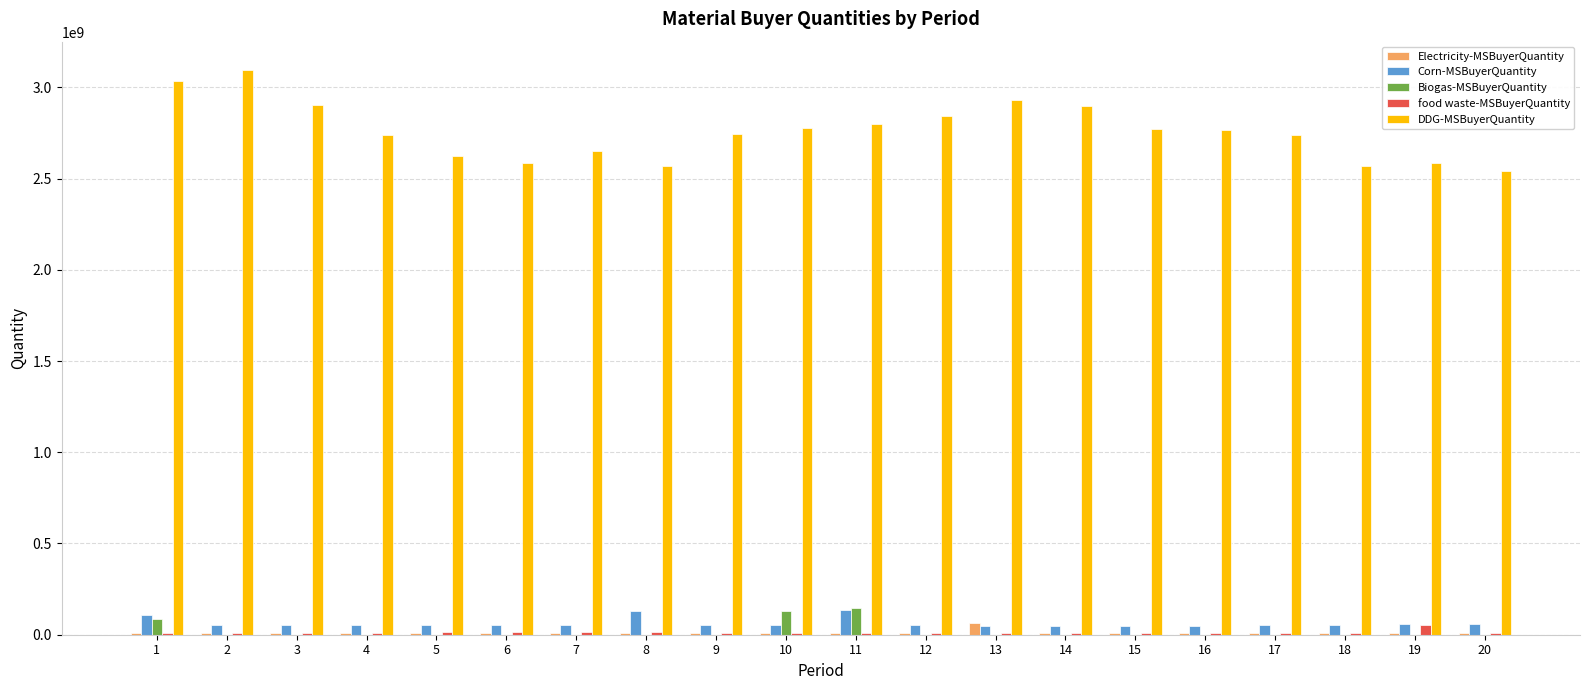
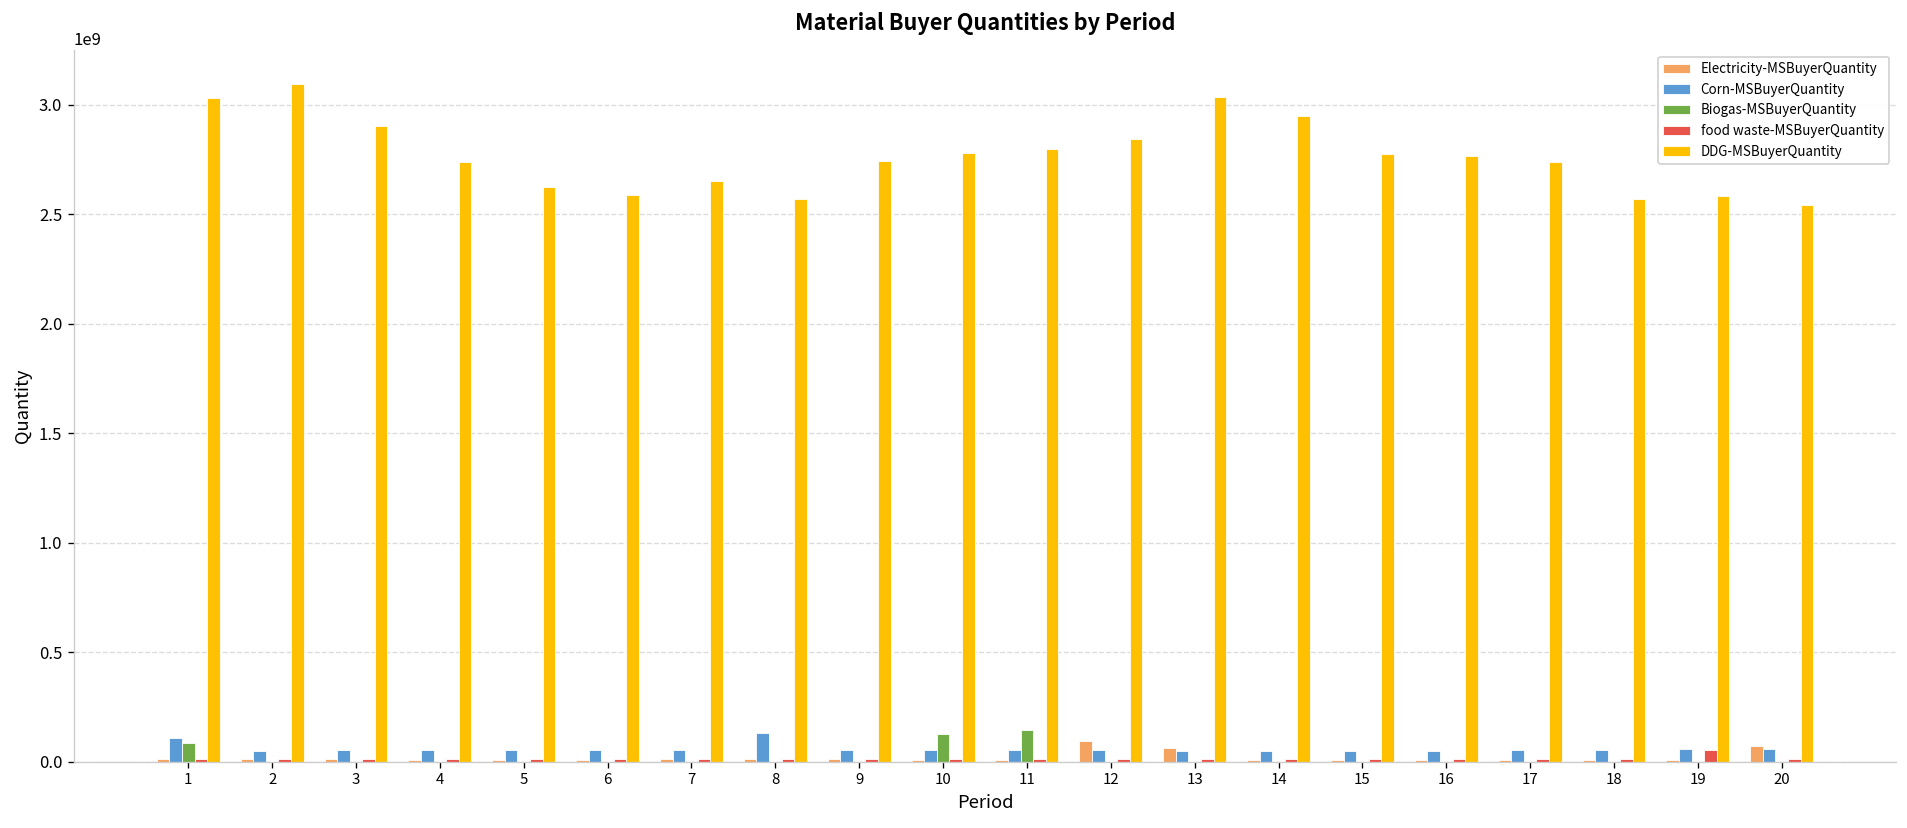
Corn-MSBuyerQuantity, 11: 140000000 -> 50000000
Electricity-MSBuyerQuantity, 12: 10000000 -> 90000000
DDG-MSBuyerQuantity, 13: 2930000000 -> 3040000000
DDG-MSBuyerQuantity, 14: 2900000000 -> 2950000000
Electricity-MSBuyerQuantity, 20: 10000000 -> 70000000
